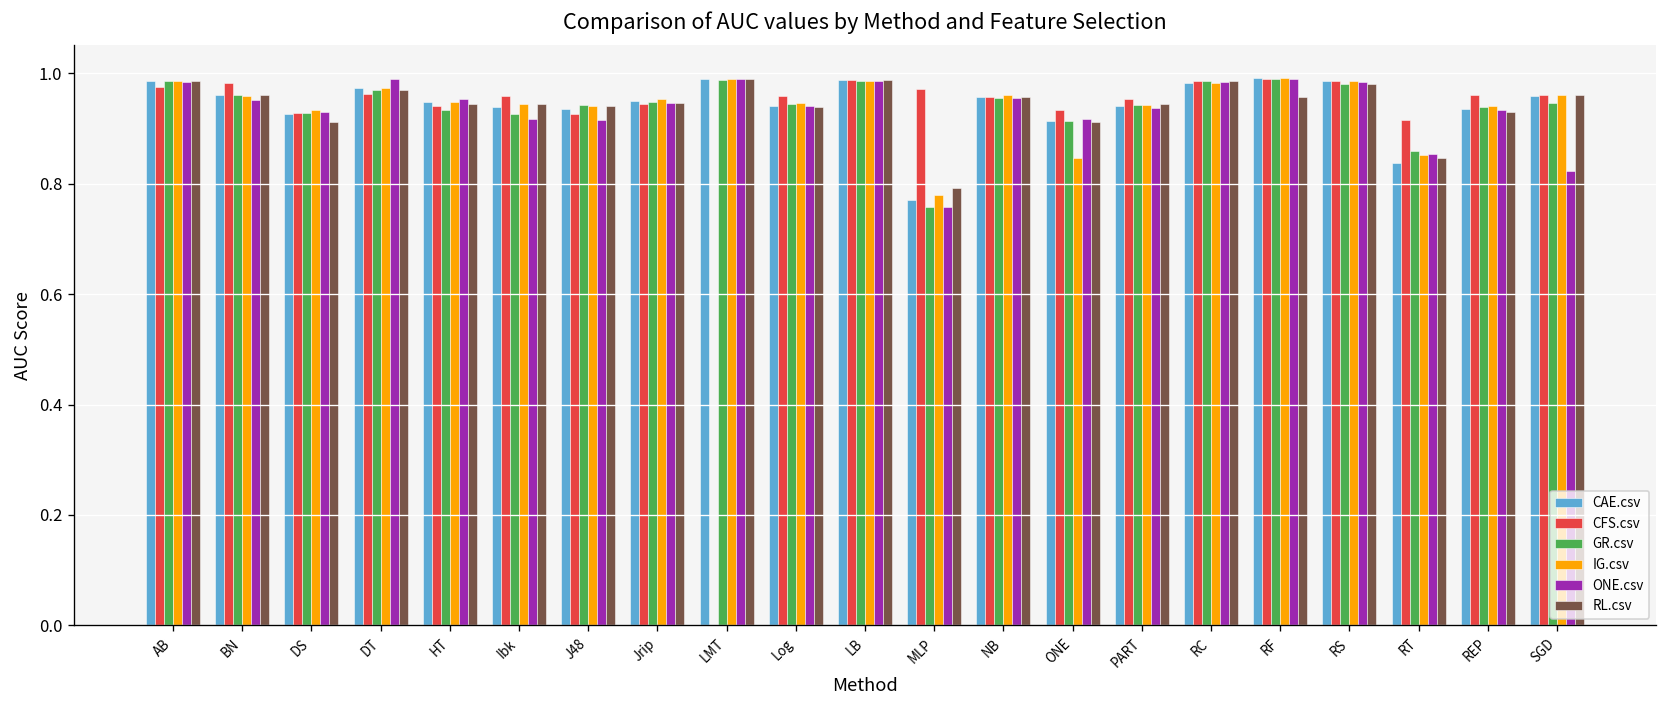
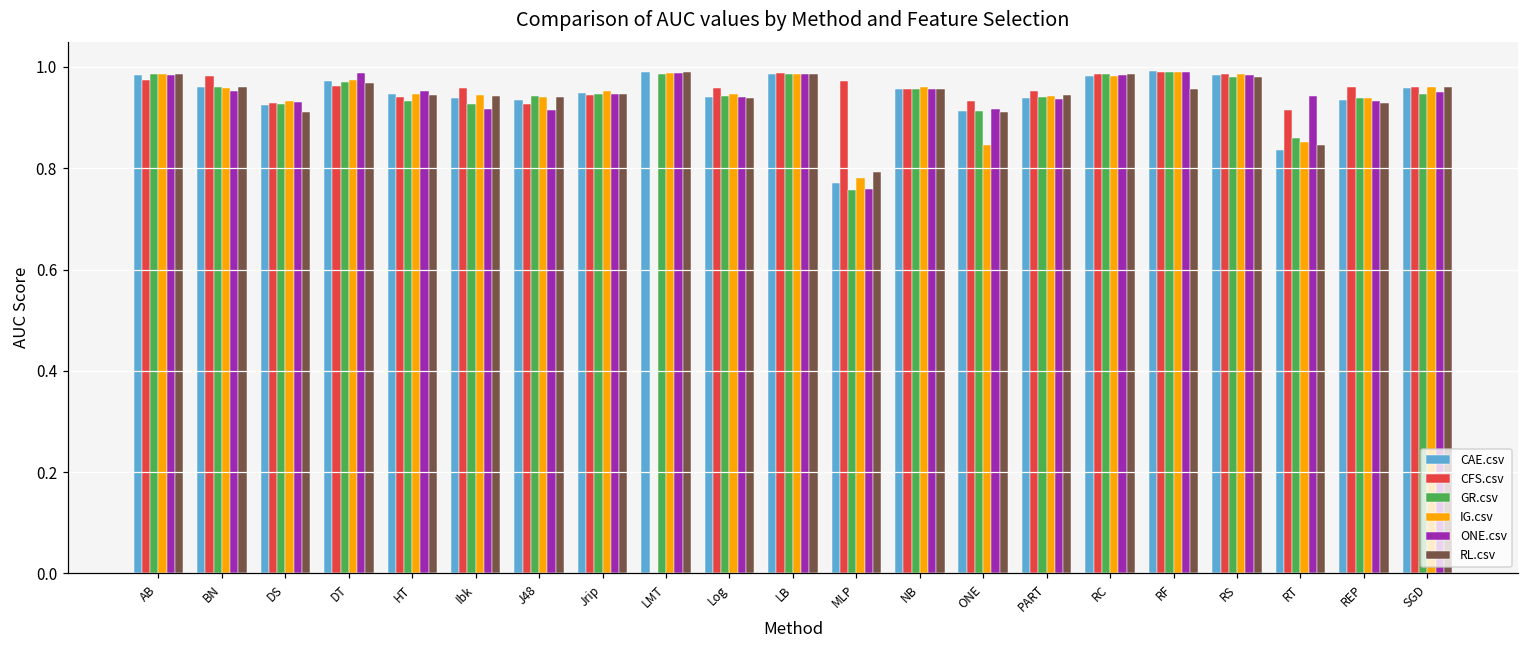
ONE.csv, RT: 0.85 -> 0.94
ONE.csv, SGD: 0.82 -> 0.95
